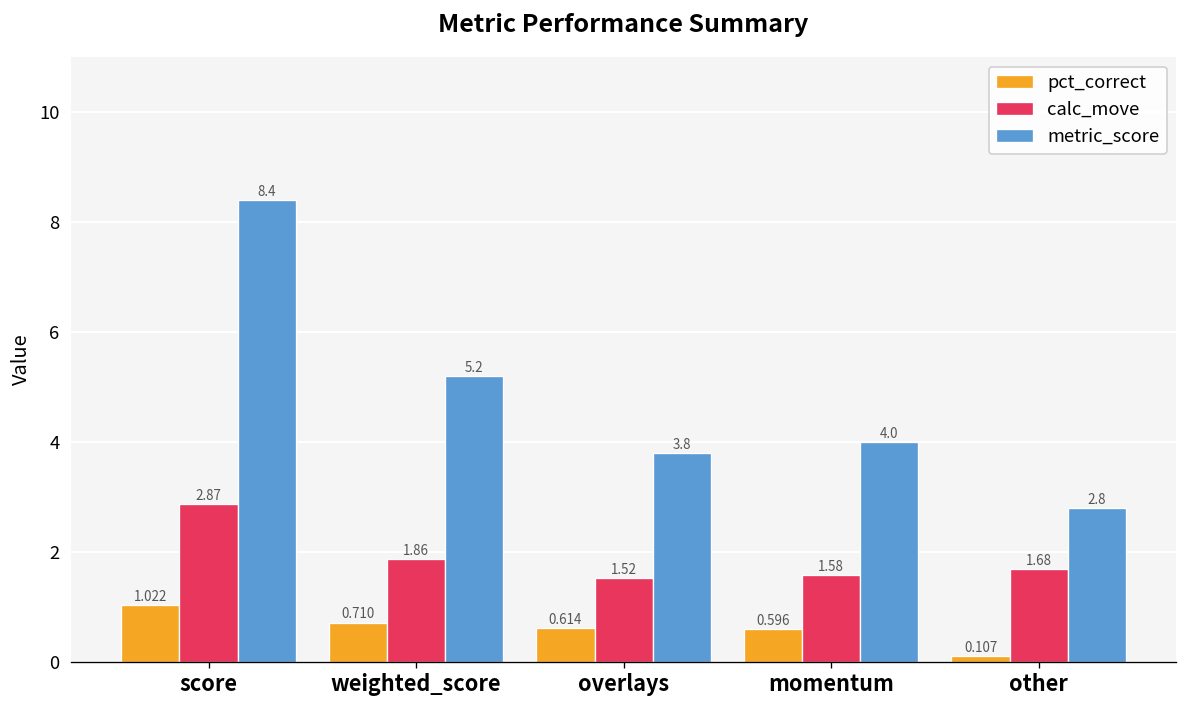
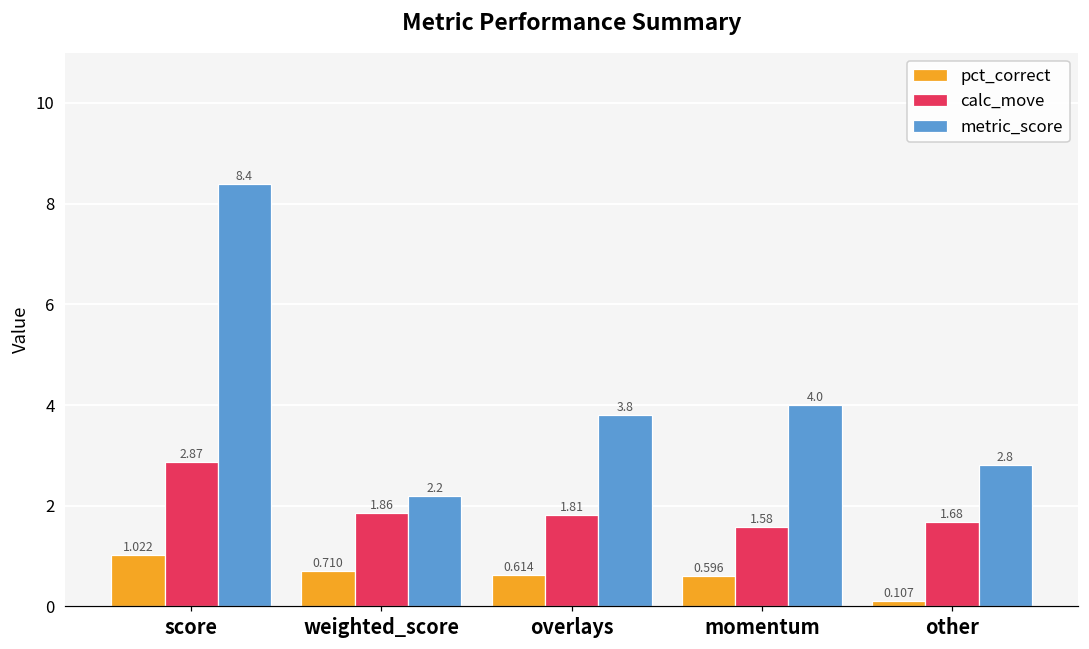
metric_score, weighted_score: 5.2 -> 2.2
calc_move, overlays: 1.52 -> 1.81
